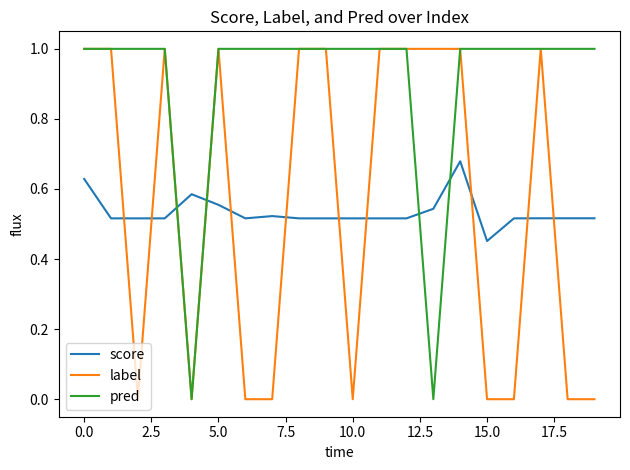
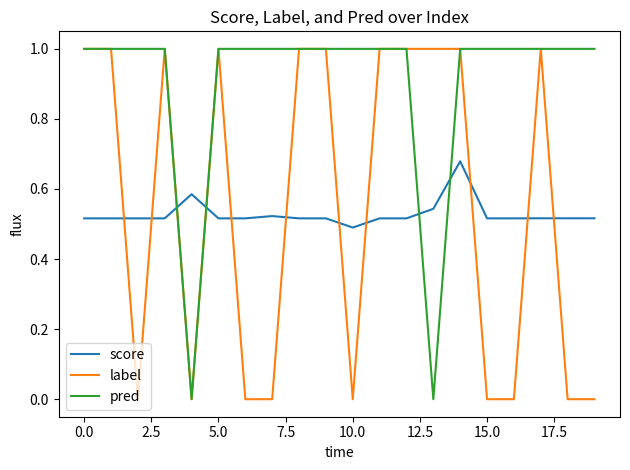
score, 0.0: 0.63 -> 0.52
score, 5.0: 0.55 -> 0.52
score, 10.0: 0.52 -> 0.49
score, 15.0: 0.45 -> 0.52
